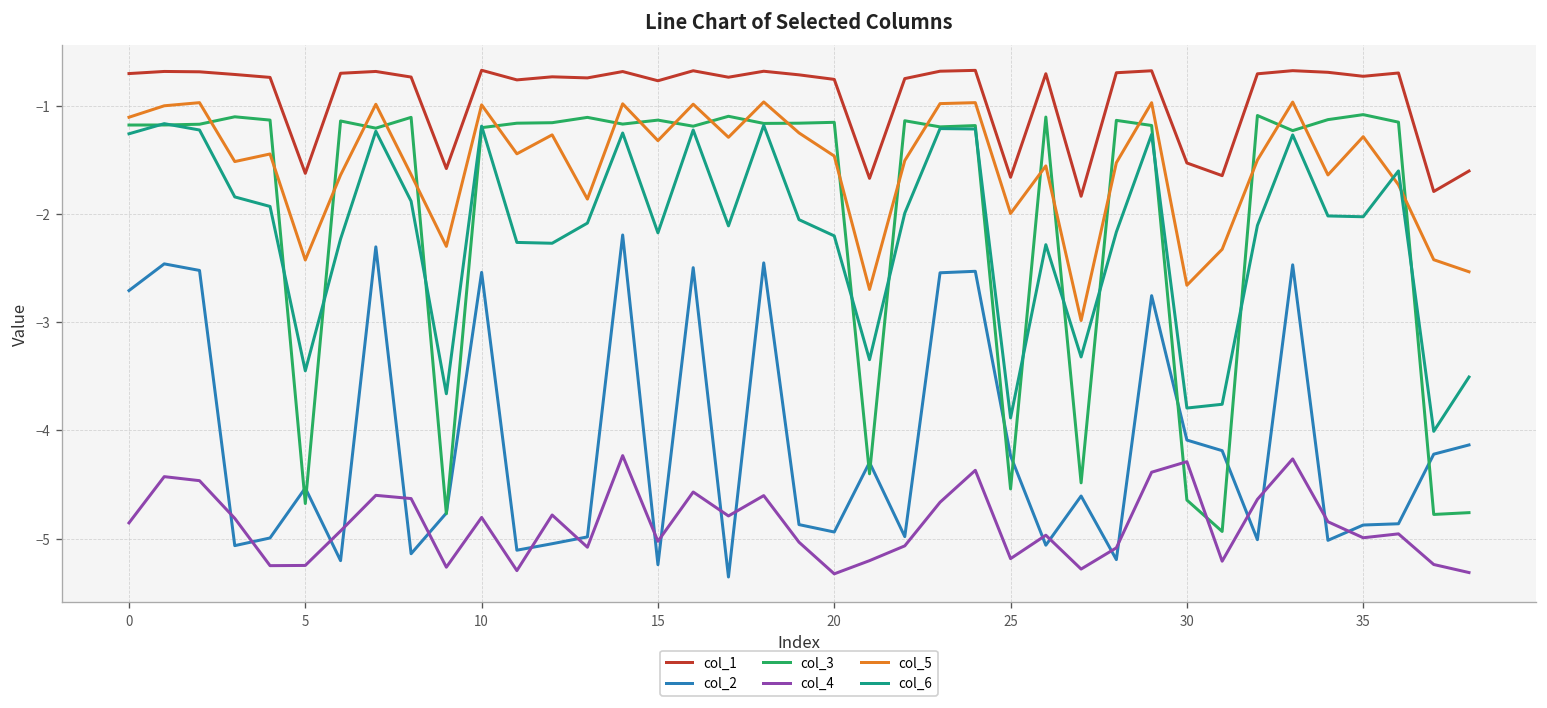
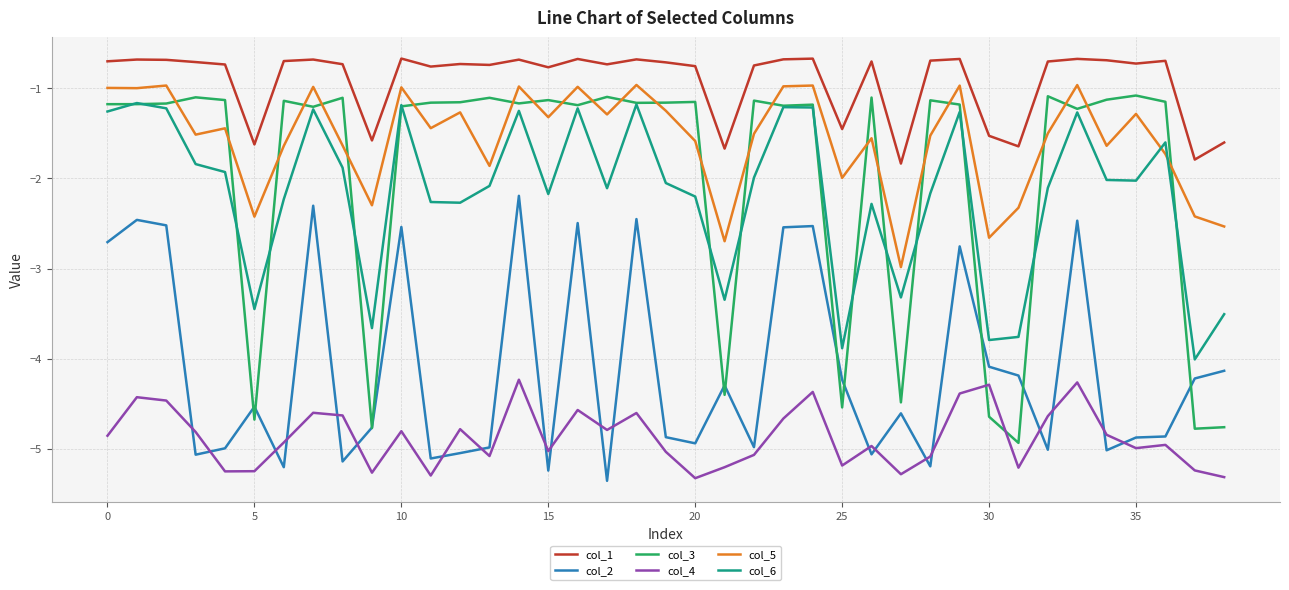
col_5, 0: -1.1 -> -1.0
col_5, 20: -1.5 -> -1.6
col_1, 25: -1.7 -> -1.5
